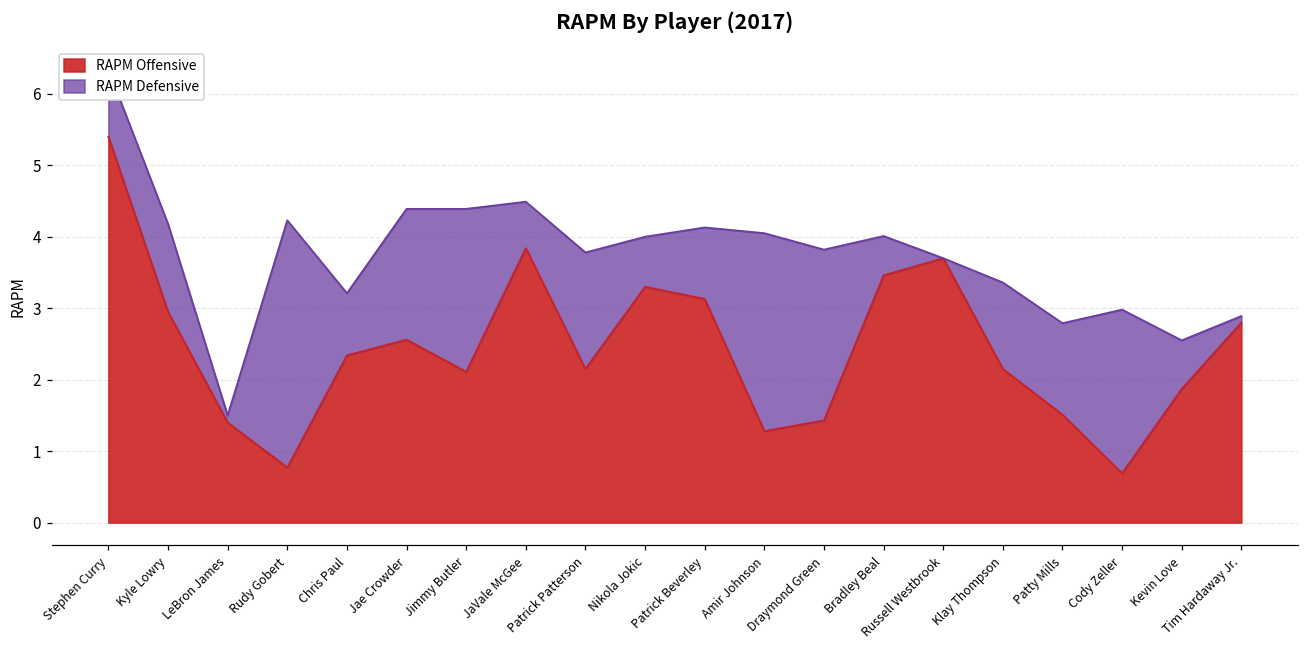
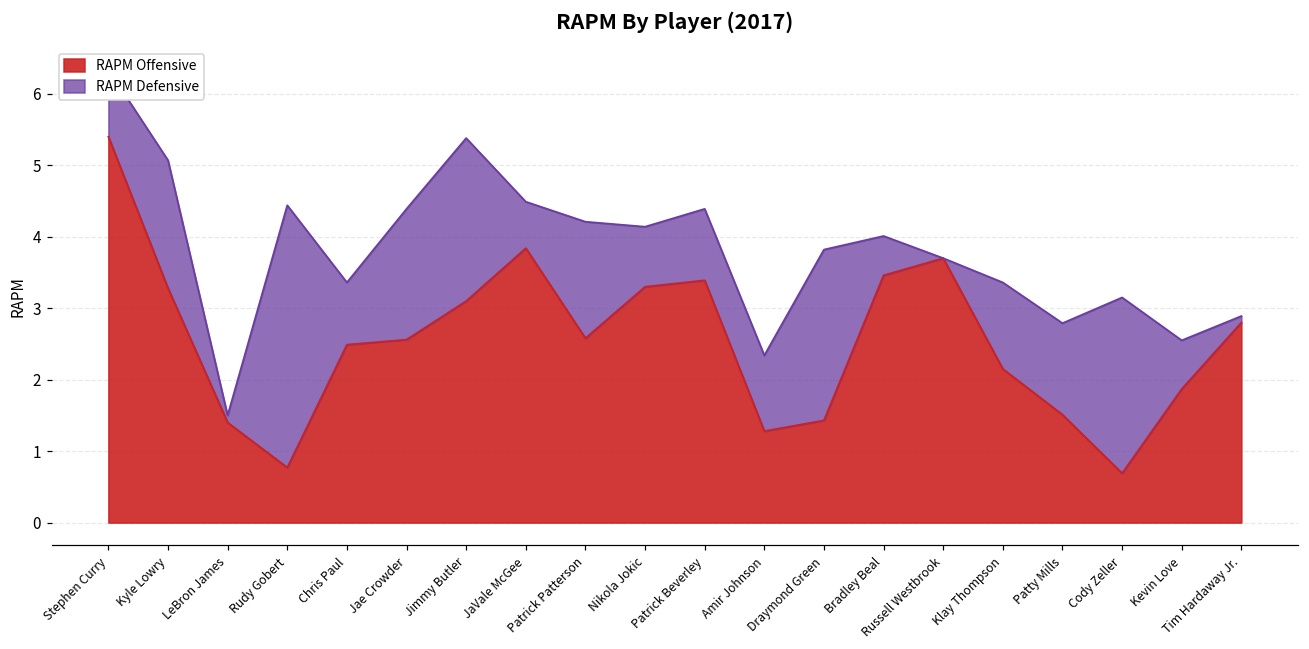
RAPM Offensive, Kyle Lowry: 3.0 -> 3.3
RAPM Defensive, Kyle Lowry: 1.2 -> 1.8
RAPM Defensive, Rudy Gobert: 3.5 -> 3.7
RAPM Offensive, Chris Paul: 2.3 -> 2.5
RAPM Offensive, Jimmy Butler: 2.1 -> 3.1
RAPM Offensive, Patrick Patterson: 2.2 -> 2.6
RAPM Defensive, Nikola Jokic: 0.7 -> 0.8
RAPM Offensive, Patrick Beverley: 3.1 -> 3.4
RAPM Defensive, Amir Johnson: 2.8 -> 1.1
RAPM Defensive, Cody Zeller: 2.3 -> 2.5
